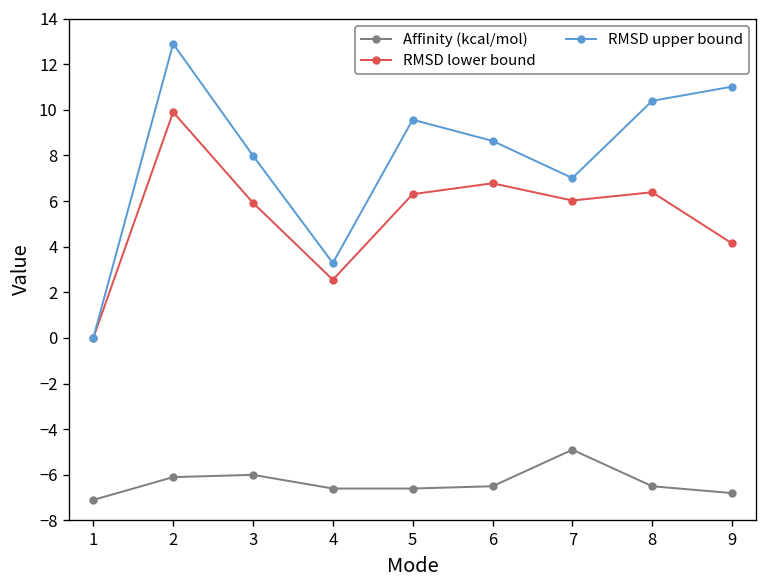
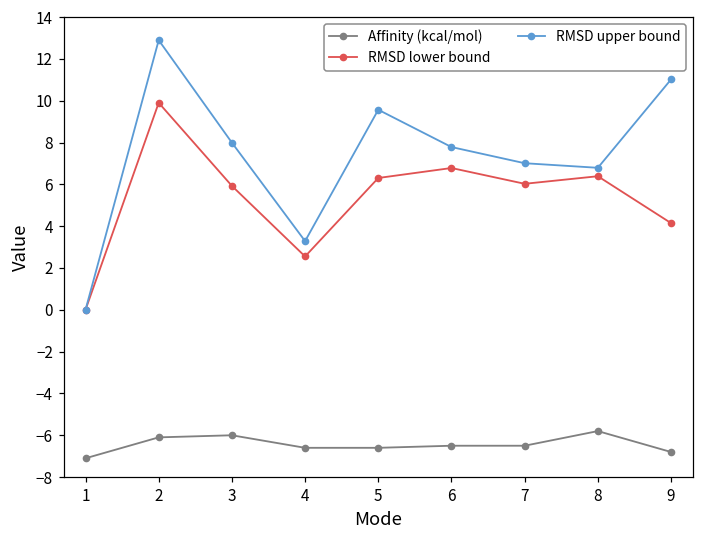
RMSD upper bound, 6: 8.6 -> 7.8
Affinity (kcal/mol), 7: -4.9 -> -6.5
Affinity (kcal/mol), 8: -6.5 -> -5.8
RMSD upper bound, 8: 10.4 -> 6.8
